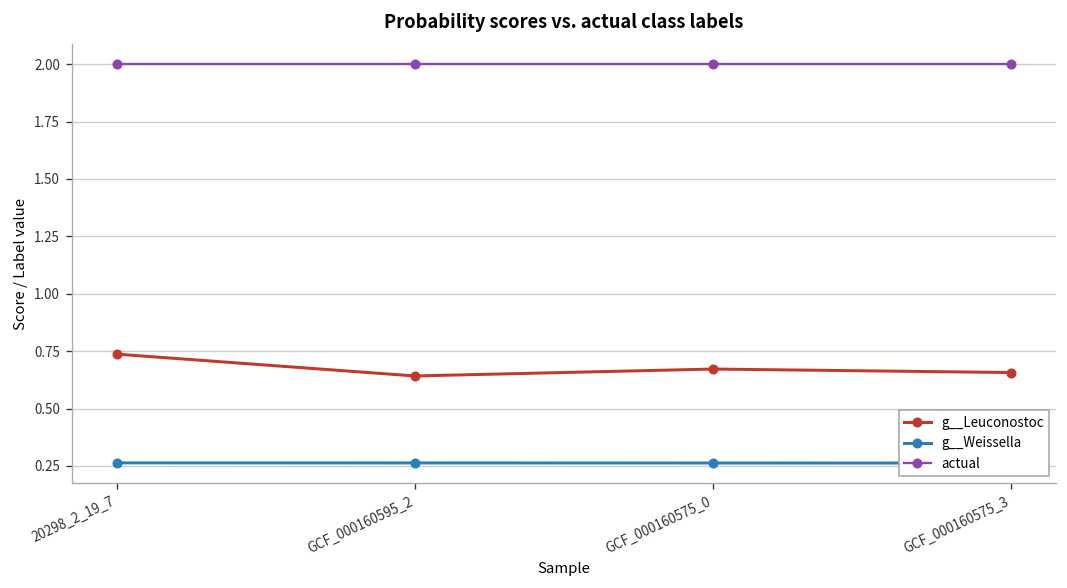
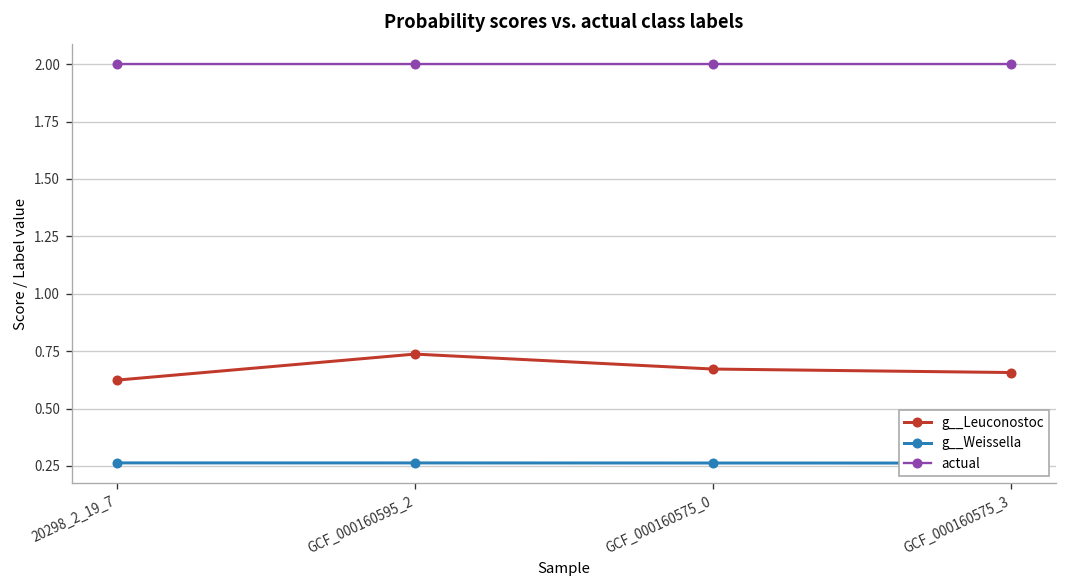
g__Leuconostoc, 20298_2_19_7: 0.74 -> 0.62
g__Leuconostoc, GCF_000160595_2: 0.64 -> 0.74
